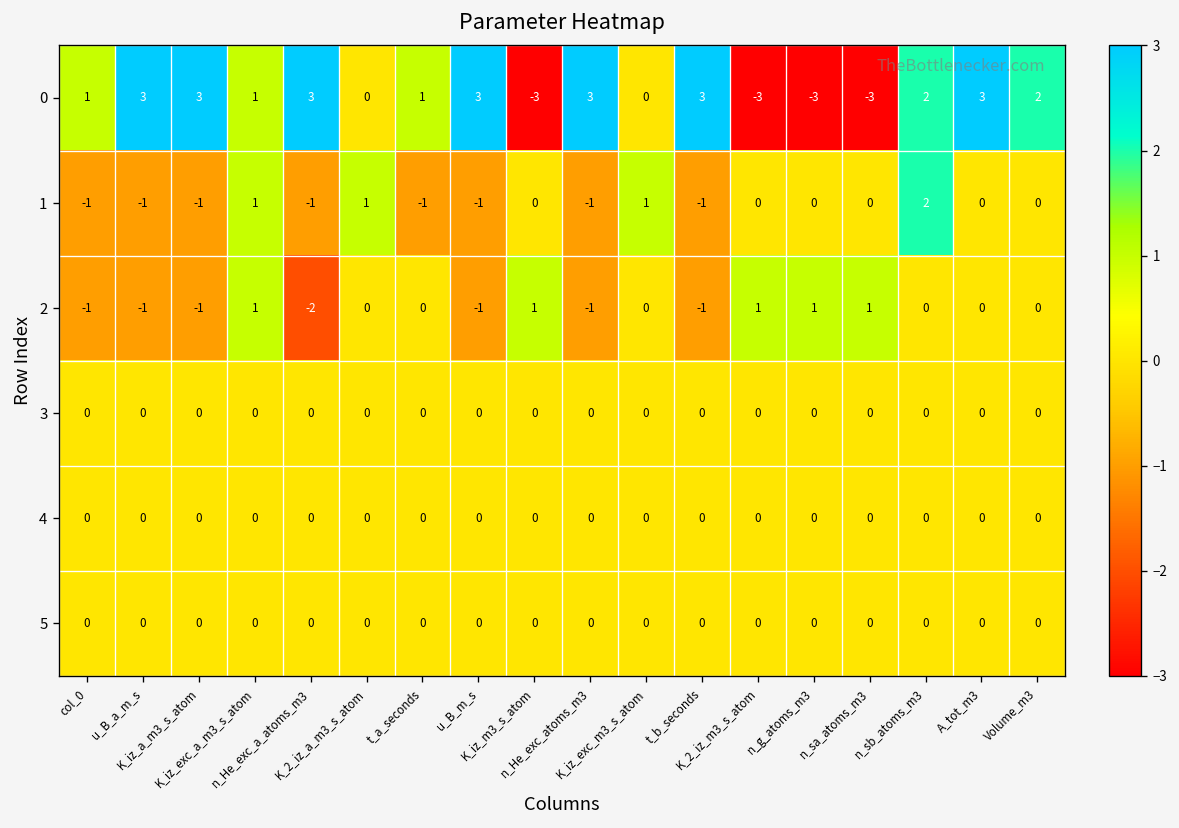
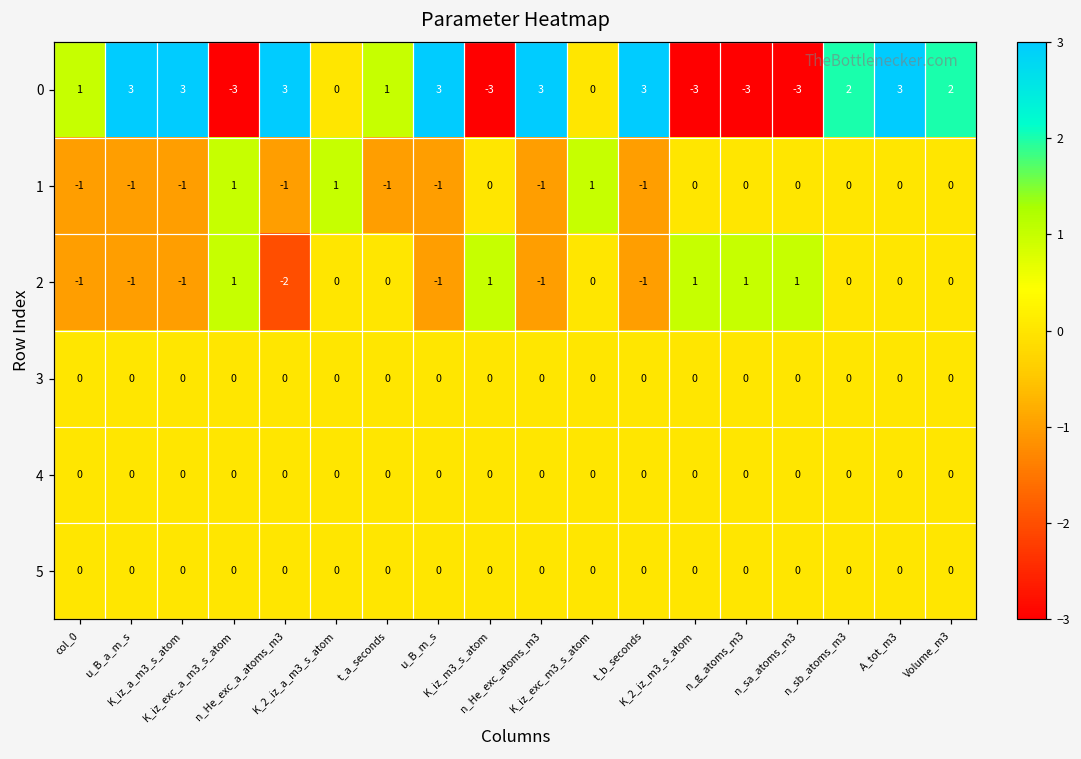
0, K_iz_exc_a_m3_s_atom: 1 -> -3
1, n_sb_atoms_m3: 2 -> 0
